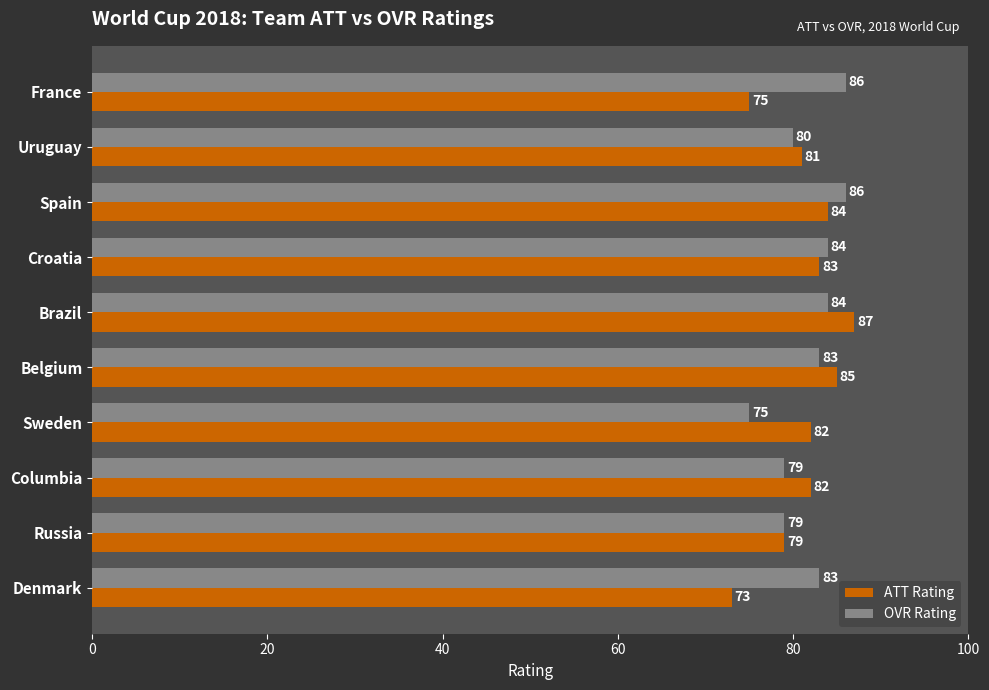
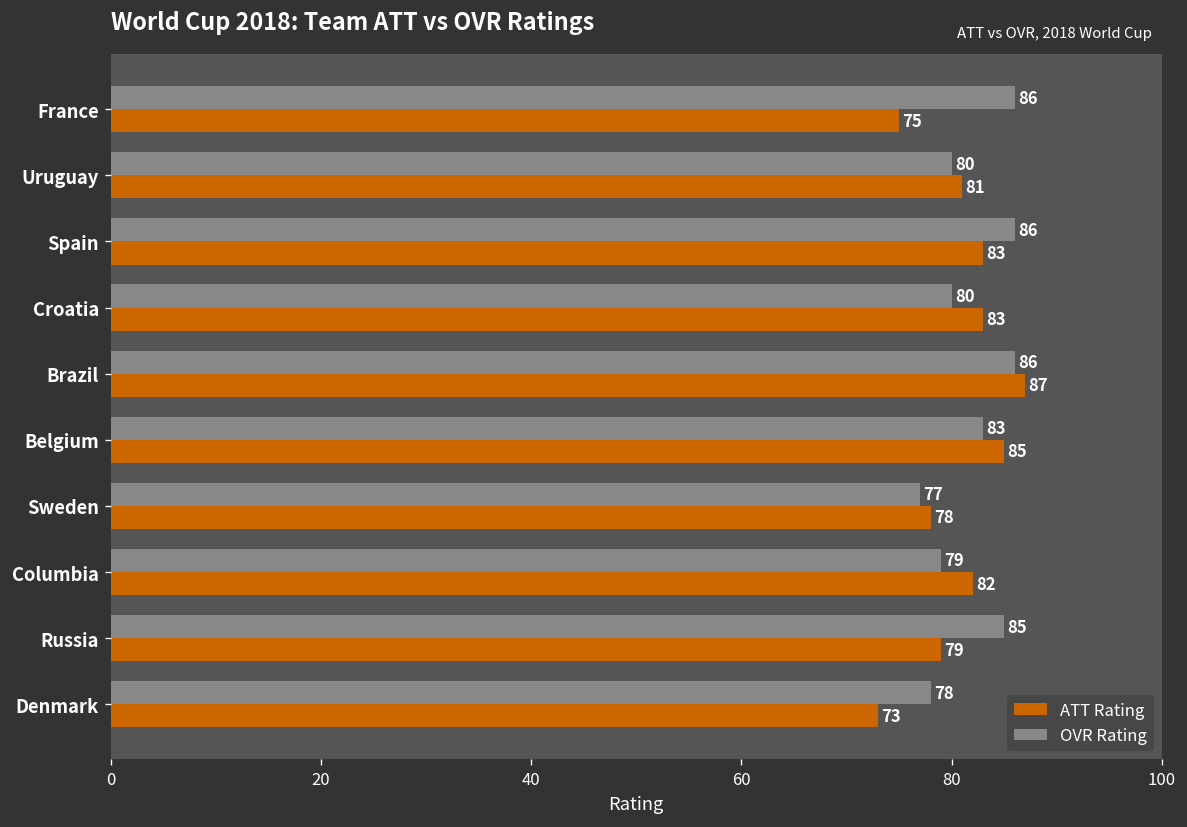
ATT Rating, Spain: 84 -> 83
OVR Rating, Croatia: 84 -> 80
OVR Rating, Brazil: 84 -> 86
OVR Rating, Sweden: 75 -> 77
ATT Rating, Sweden: 82 -> 78
OVR Rating, Russia: 79 -> 85
OVR Rating, Denmark: 83 -> 78
